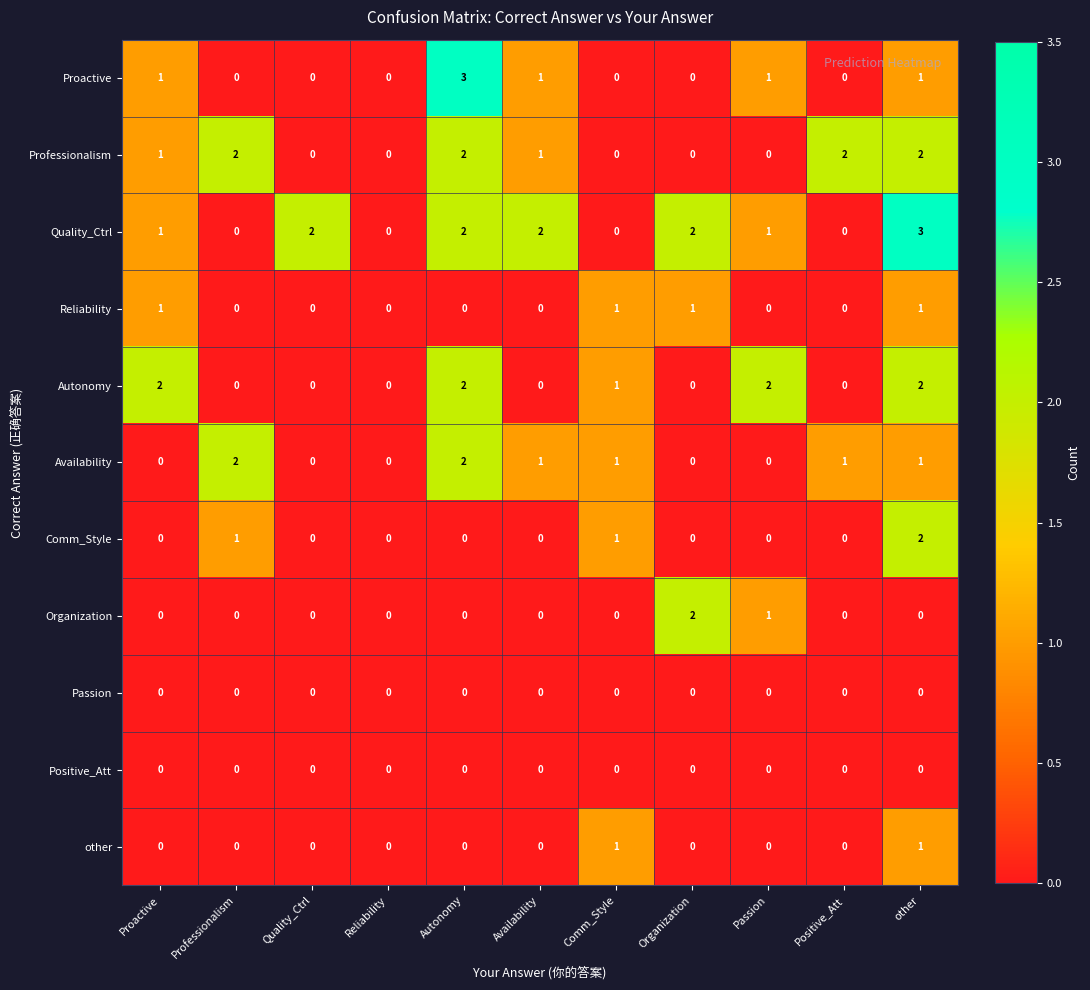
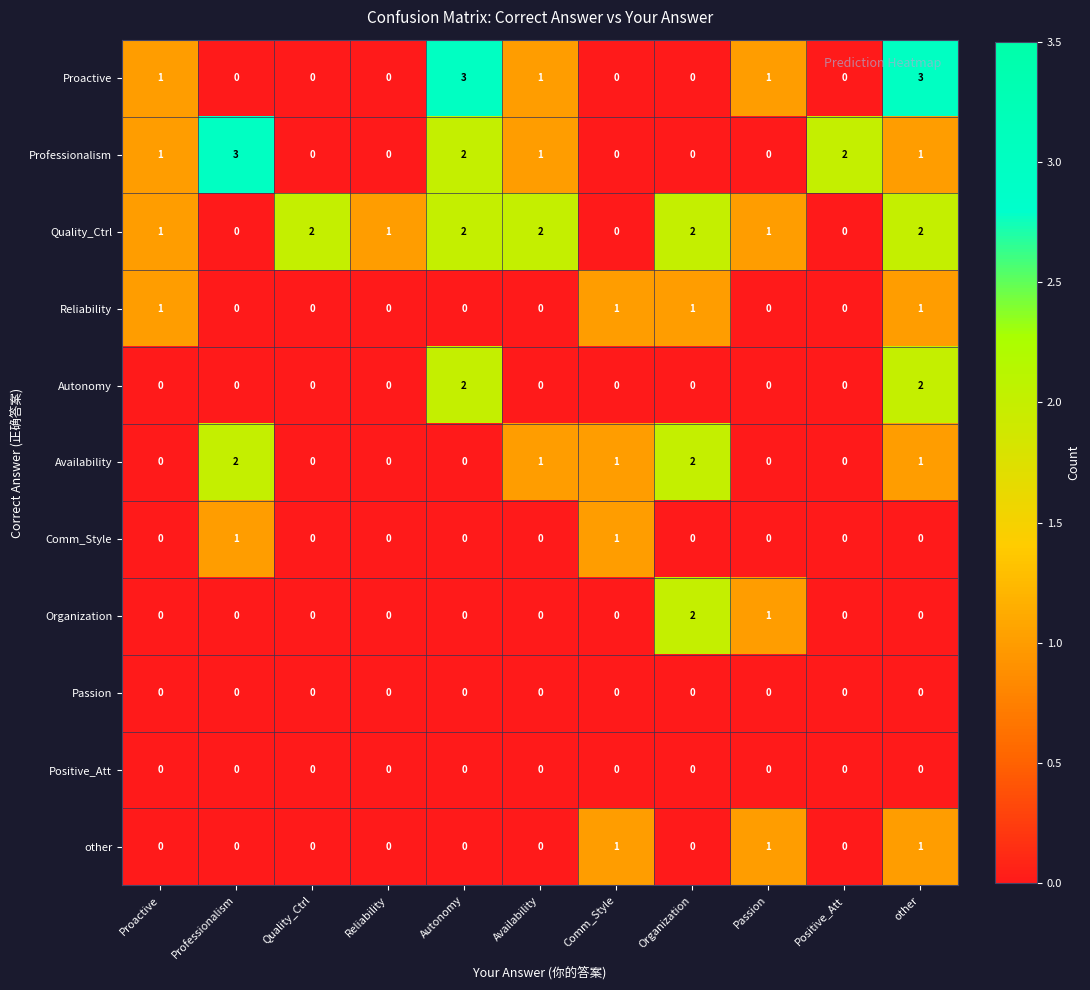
Proactive, other: 1 -> 3
Professionalism, Professionalism: 2 -> 3
Professionalism, other: 2 -> 1
Quality_Ctrl, Reliability: 0 -> 1
Quality_Ctrl, other: 3 -> 2
Autonomy, Proactive: 2 -> 0
Autonomy, Comm_Style: 1 -> 0
Autonomy, Passion: 2 -> 0
Availability, Autonomy: 2 -> 0
Availability, Organization: 0 -> 2
Availability, Positive_Att: 1 -> 0
Comm_Style, other: 2 -> 0
other, Passion: 0 -> 1
